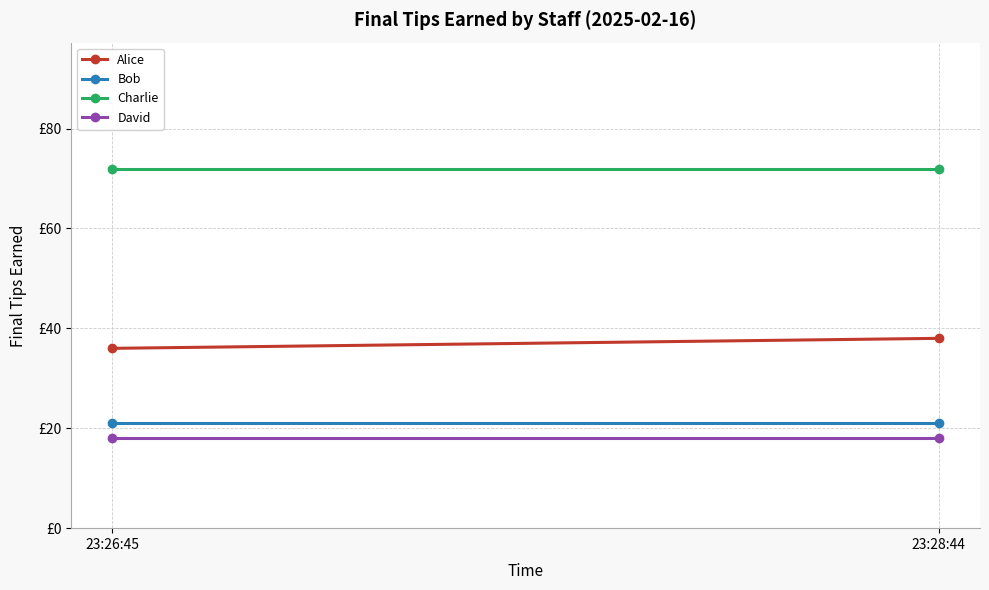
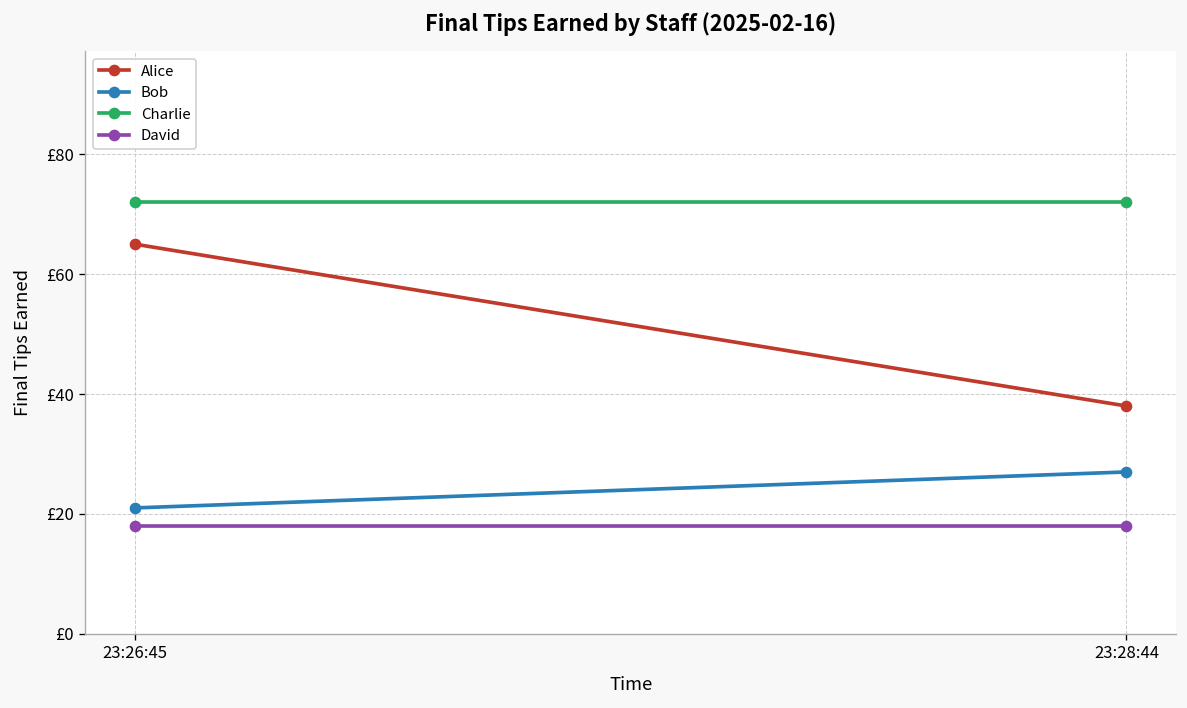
Alice, 23:26:45: £36 -> £65
Bob, 23:28:44: £21 -> £27
